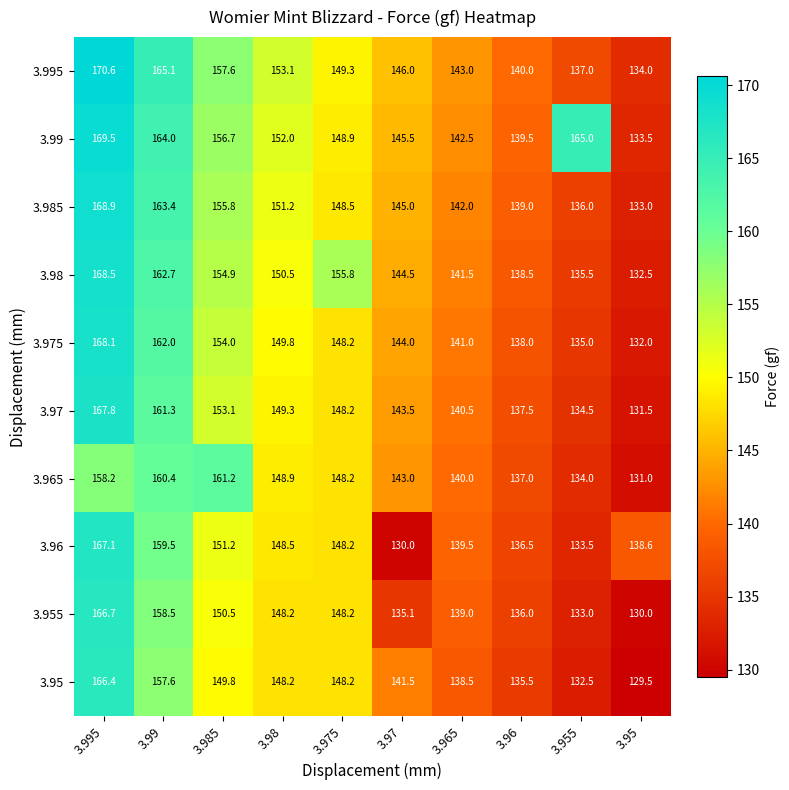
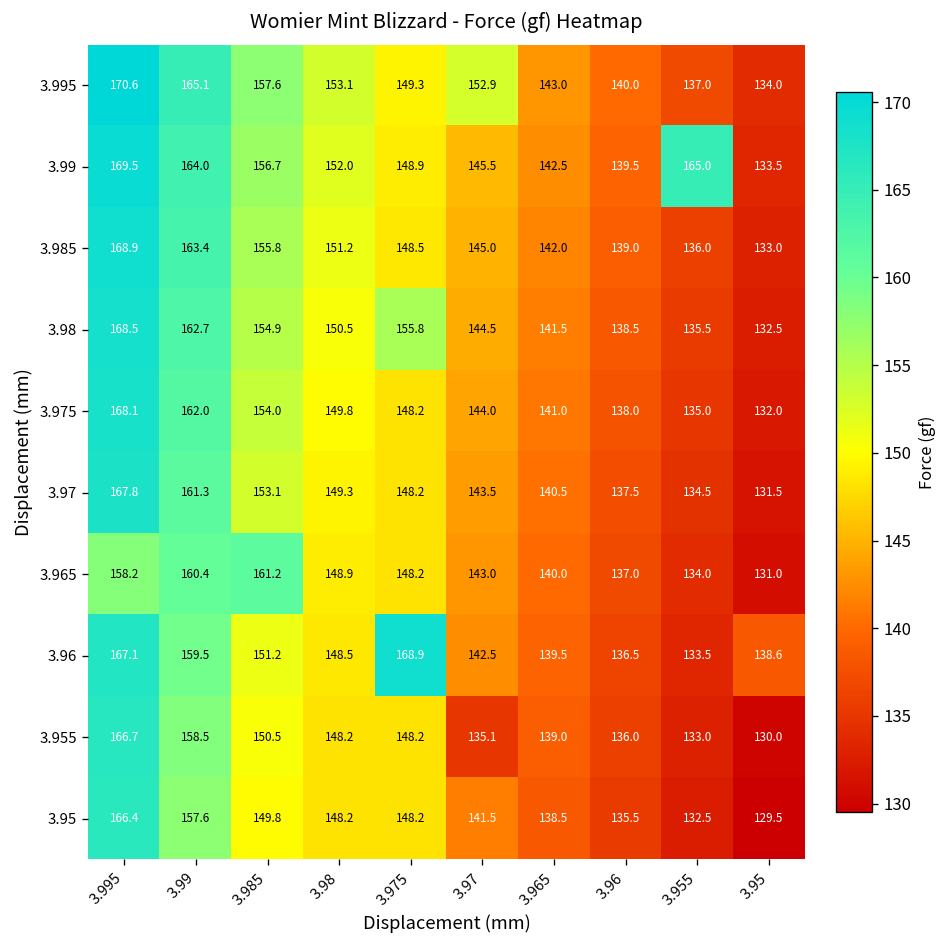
3.995, 3.97: 146.0 -> 152.9
3.96, 3.975: 148.2 -> 168.9
3.96, 3.97: 130.0 -> 142.5
